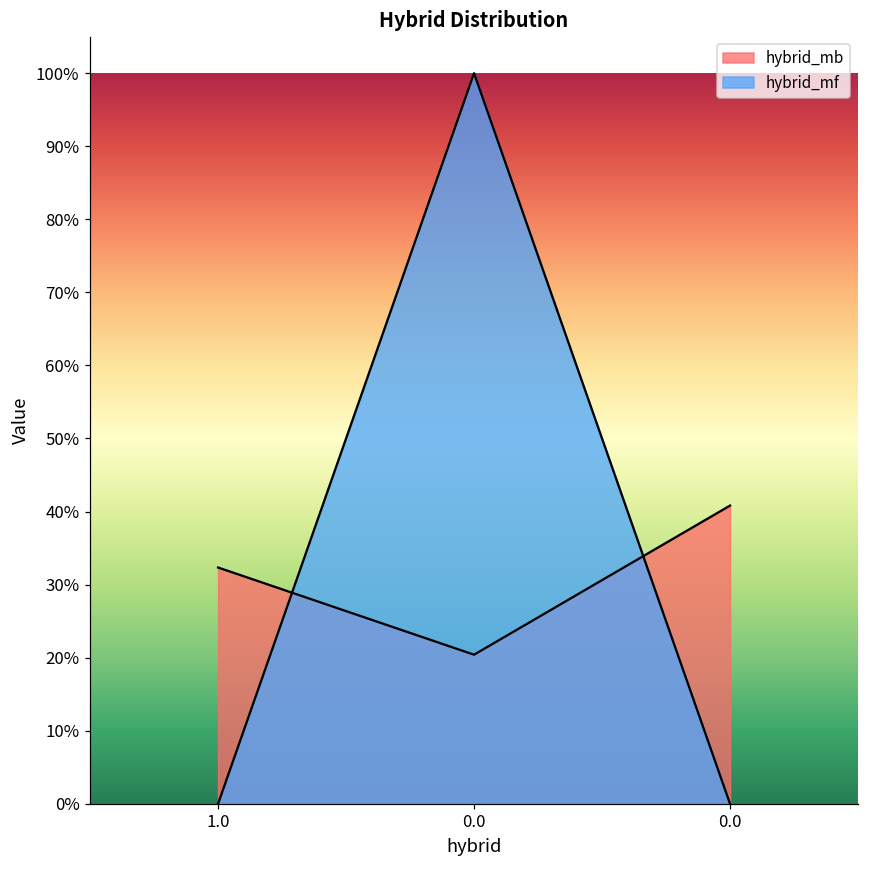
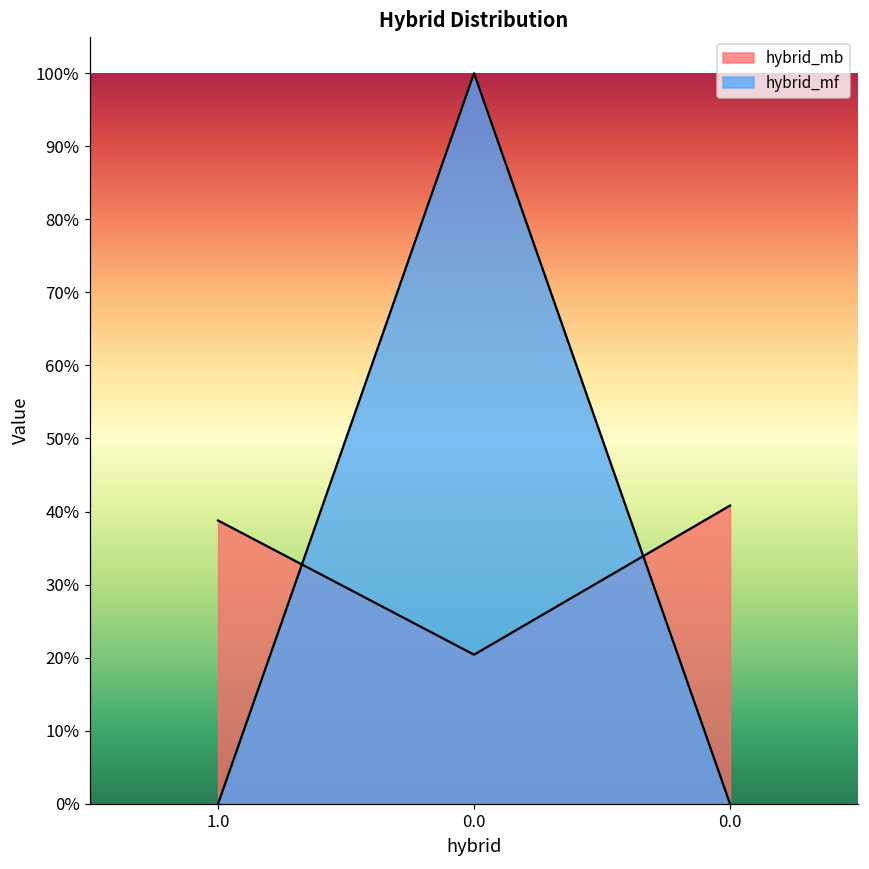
hybrid_mb, 1.0: 32% -> 39%
